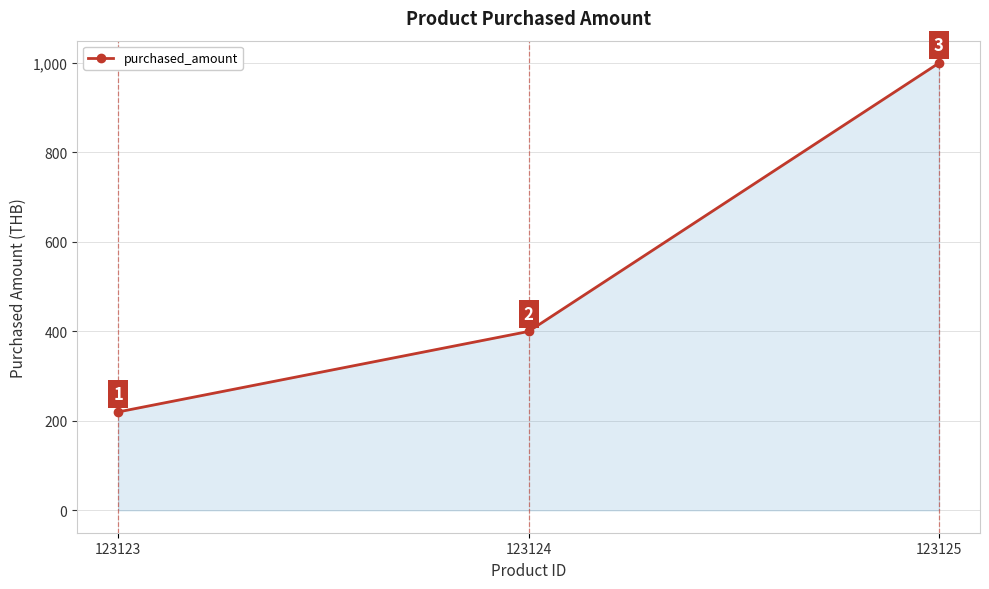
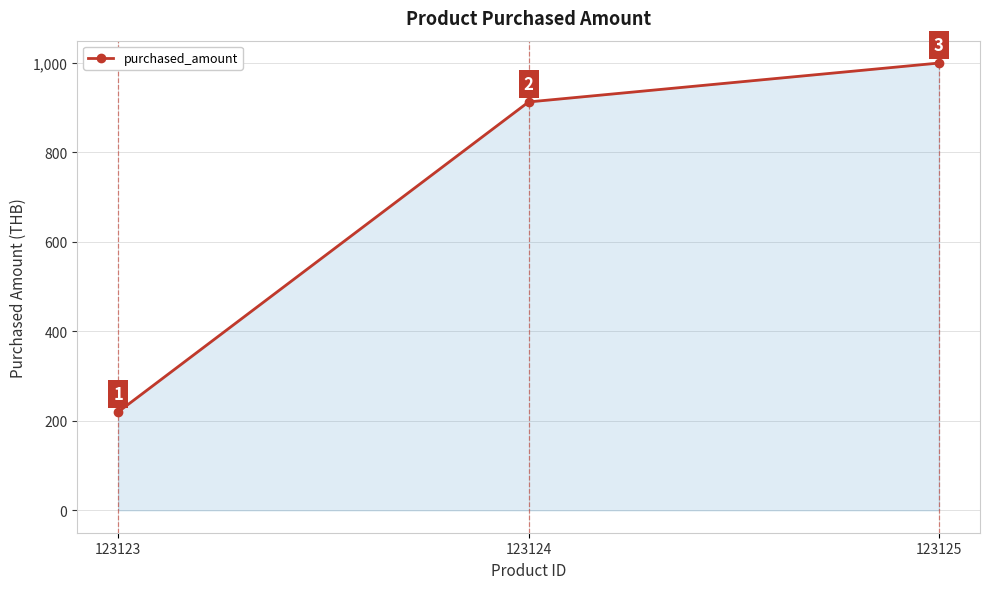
123124: 400 -> 910
